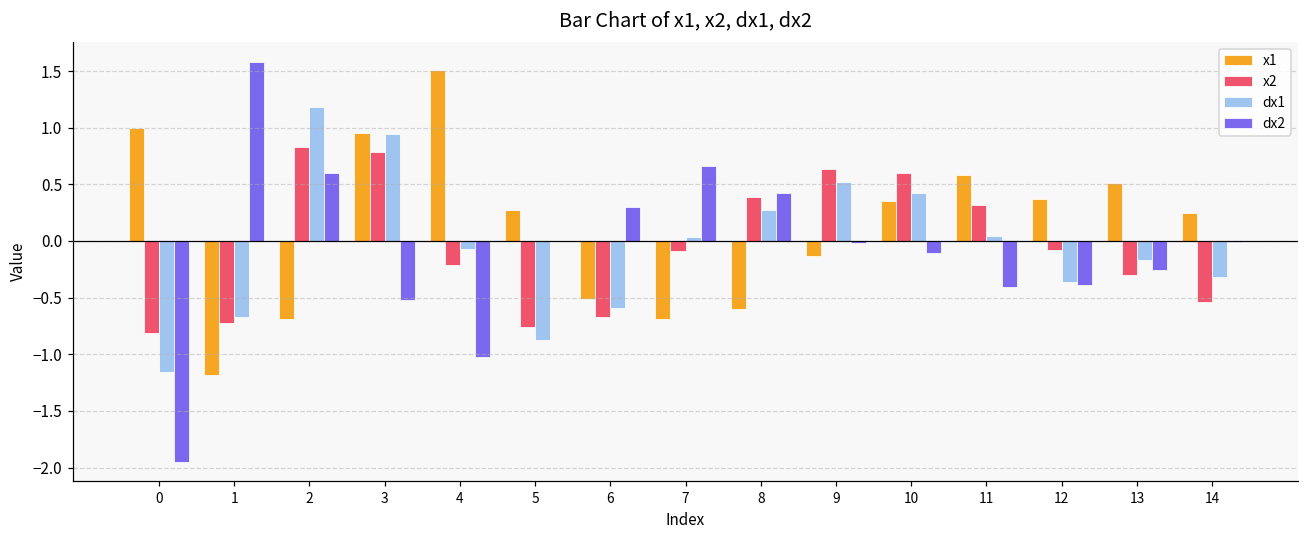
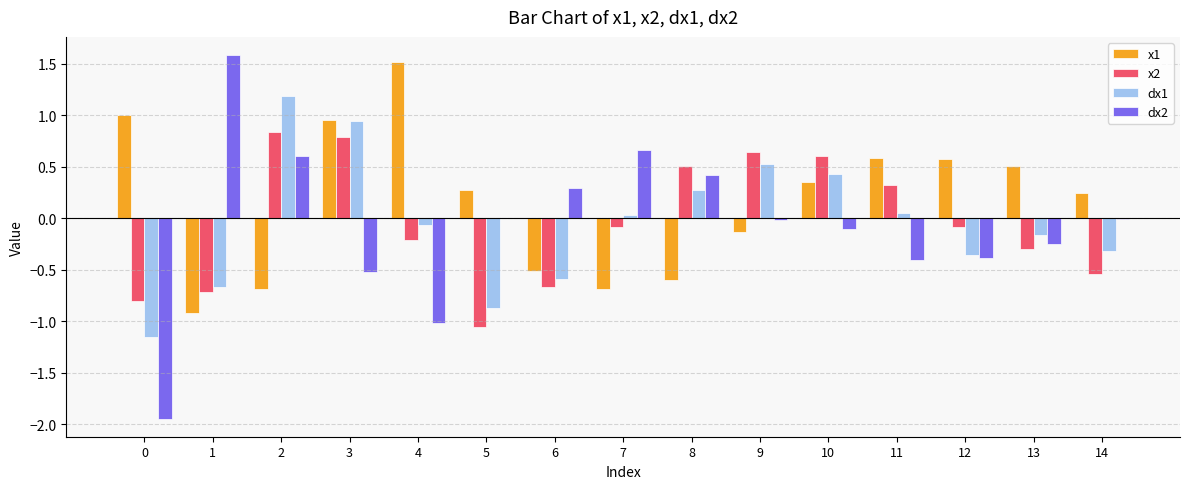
x1, 1: -1.18 -> -0.92
x2, 5: -0.76 -> -1.05
x2, 8: 0.38 -> 0.50
x1, 12: 0.37 -> 0.58
